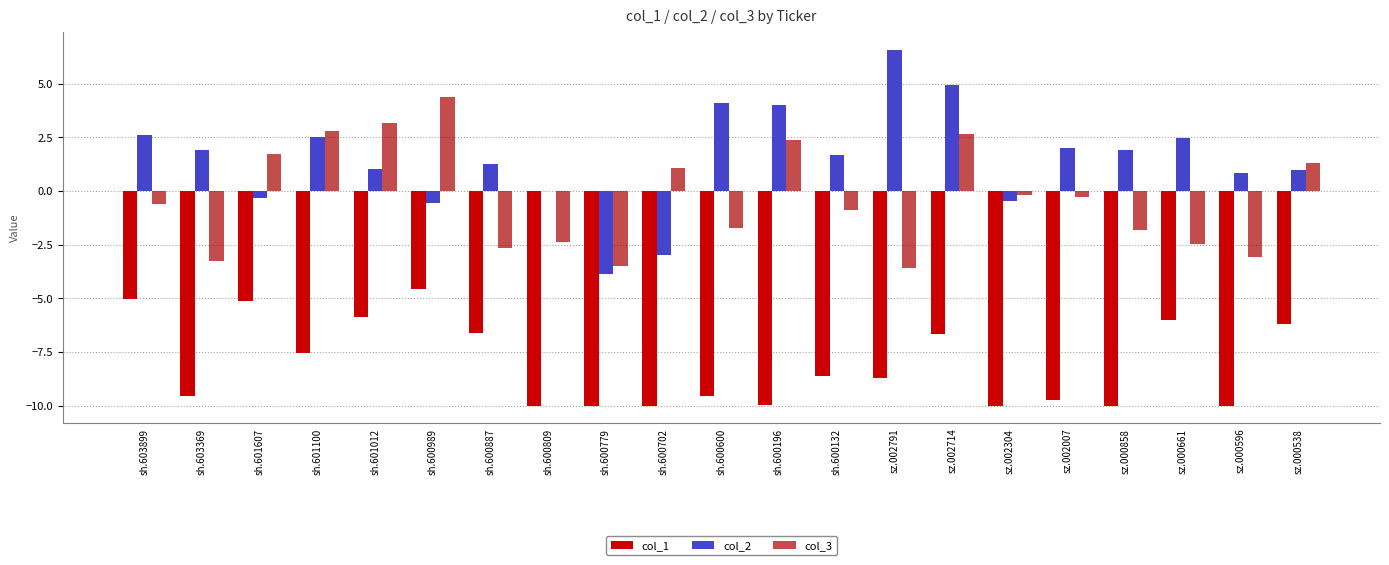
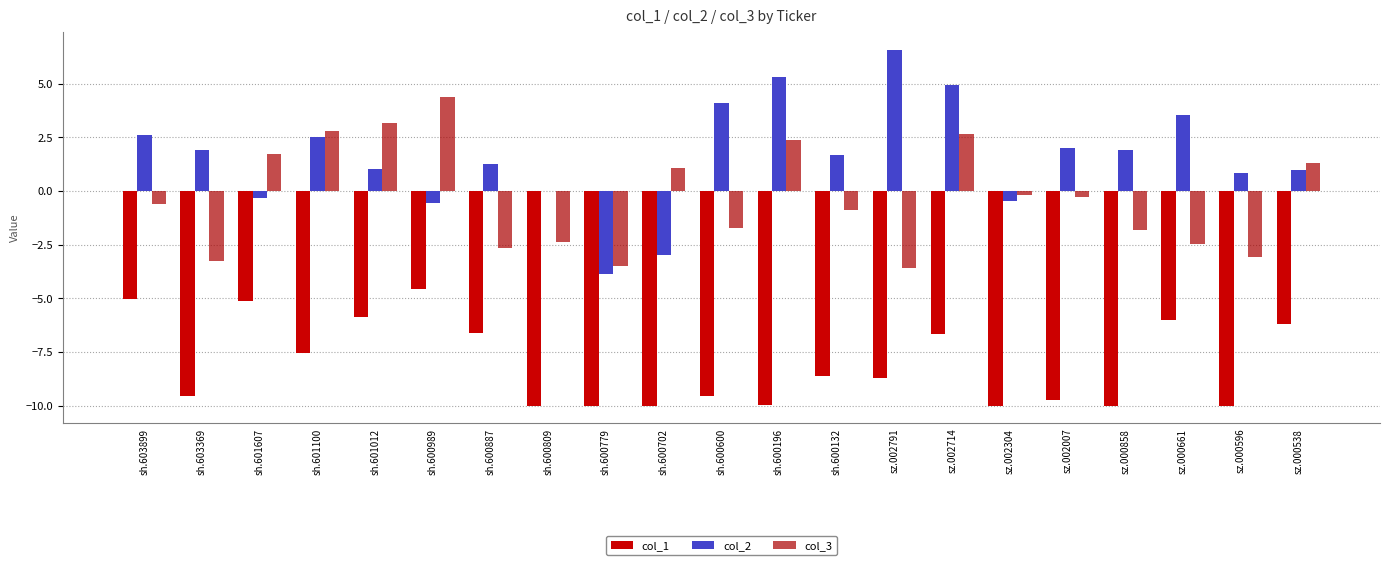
col_2, sh.600196: 4.0 -> 5.3
col_2, sz.000661: 2.5 -> 3.5
